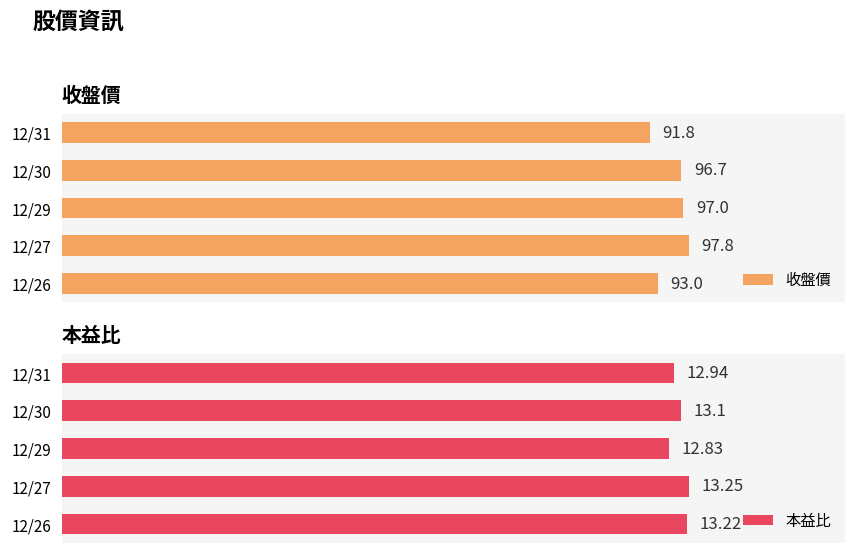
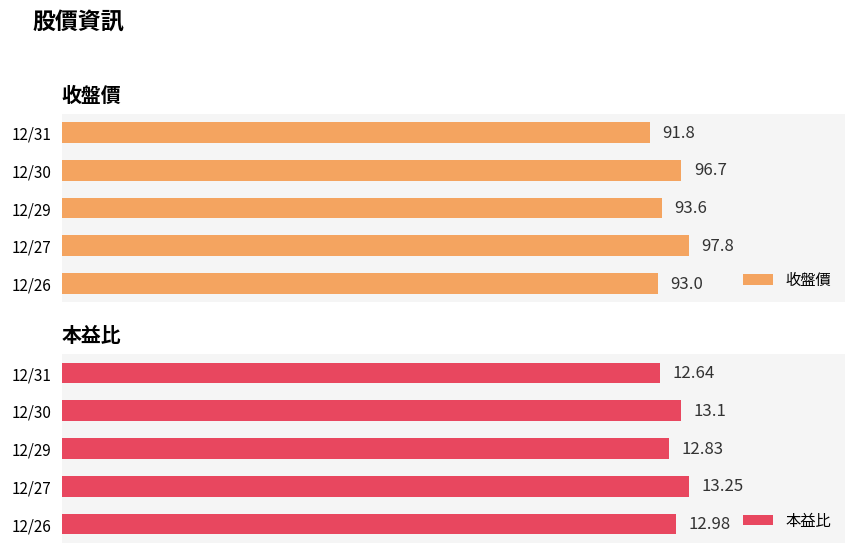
收盤價, 12/29: 97.0 -> 93.6
本益比, 12/31: 12.94 -> 12.64
本益比, 12/26: 13.22 -> 12.98
